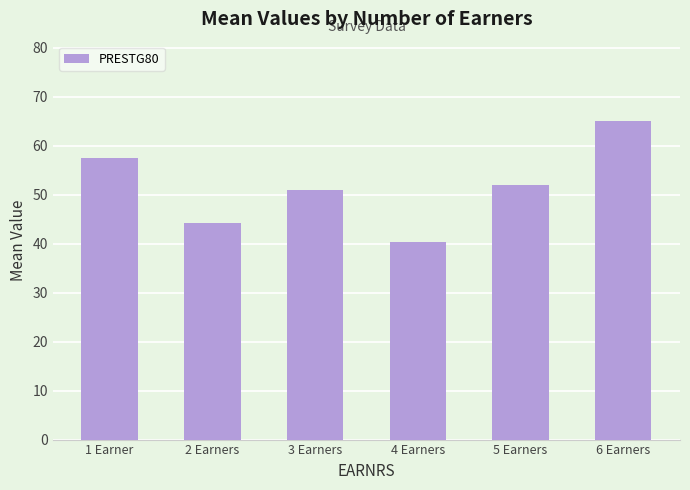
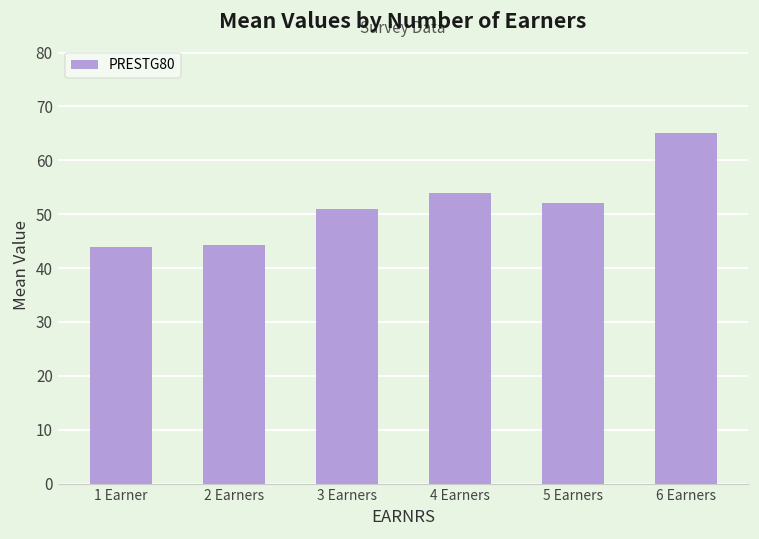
1 Earner: 58 -> 44
4 Earners: 40 -> 54
